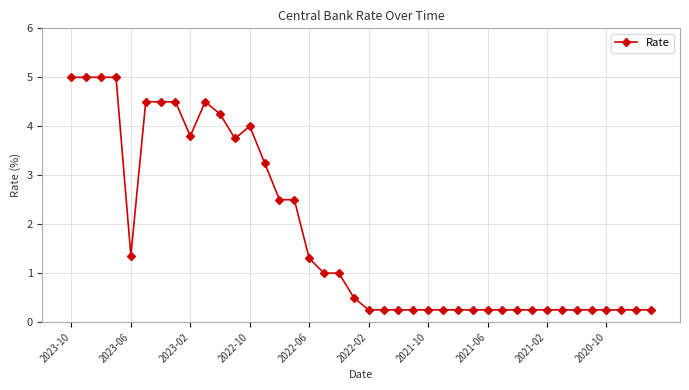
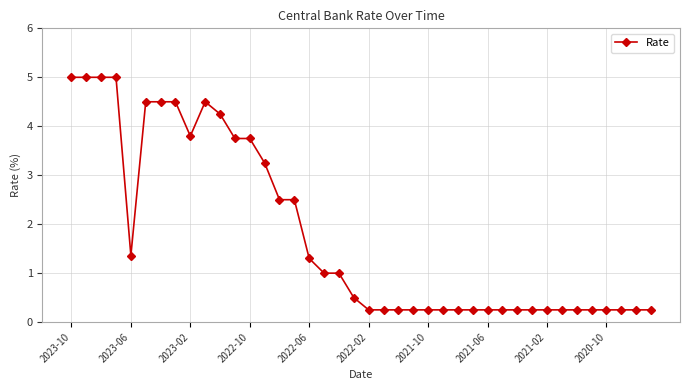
2022-10: 4.0 -> 3.8
